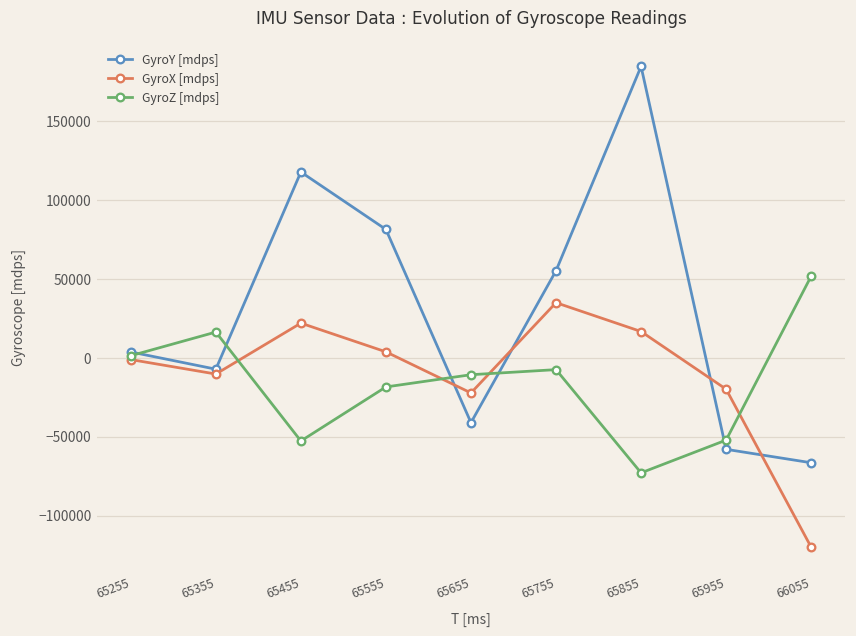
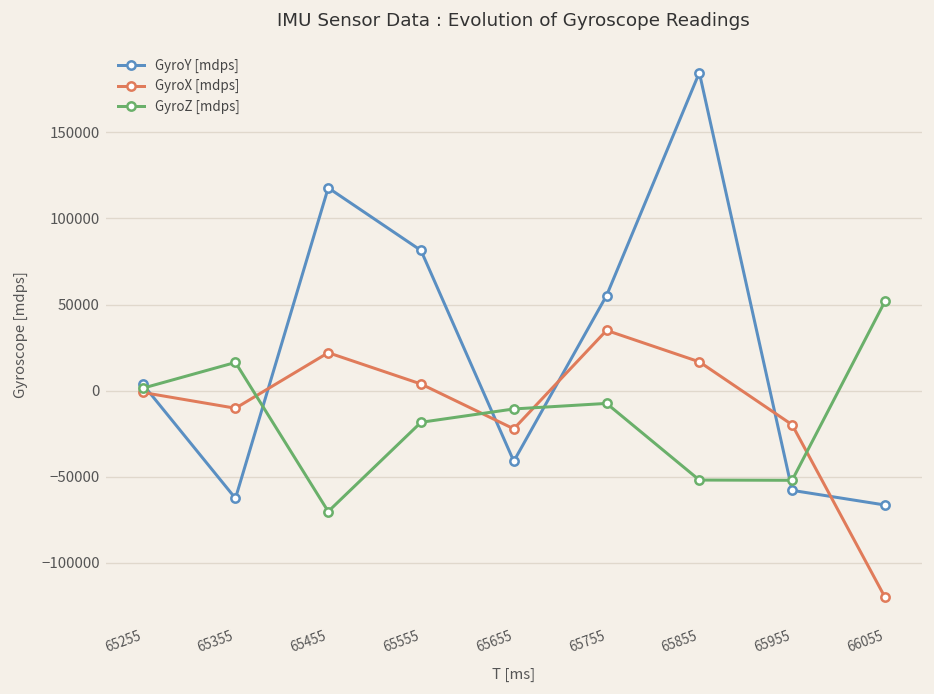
GyroY [mdps], 65355: -7000 -> -63000
GyroZ [mdps], 65455: -53000 -> -70000
GyroZ [mdps], 65855: -73000 -> -52000
